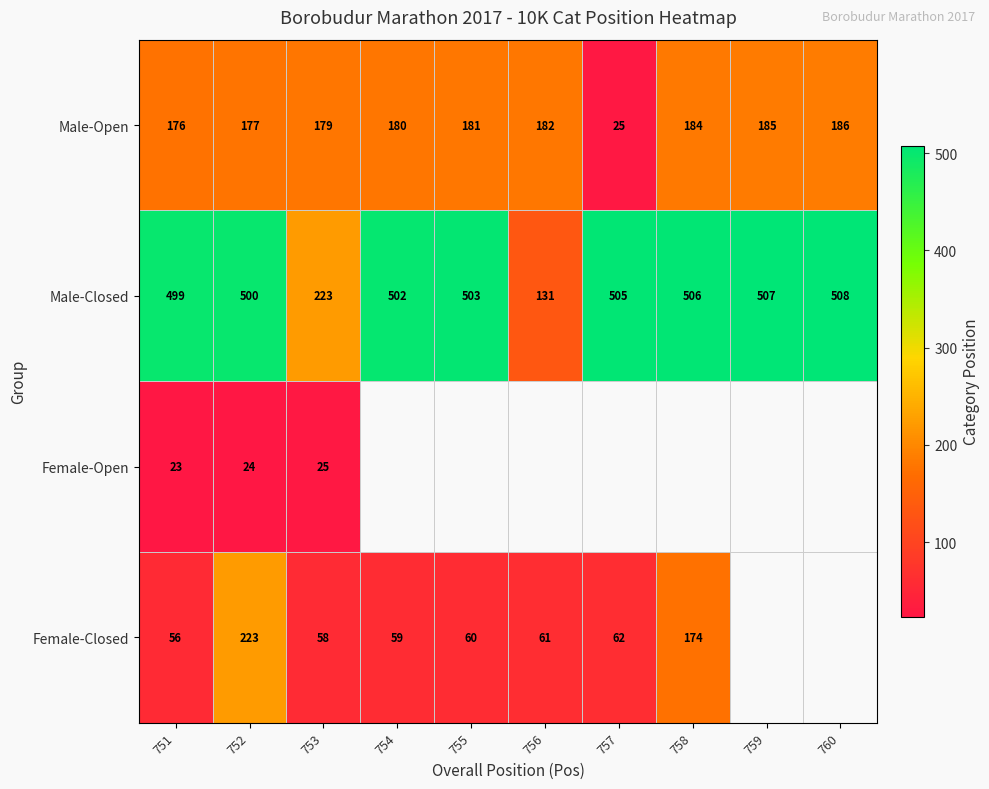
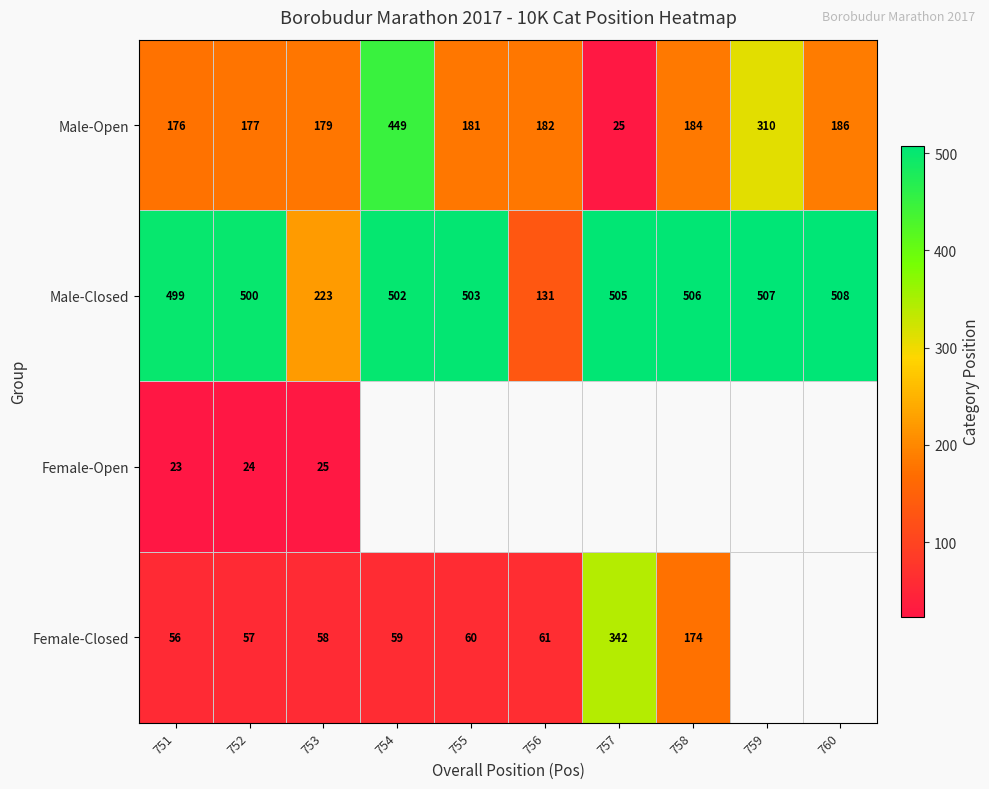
Male-Open, 754: 180 -> 449
Male-Open, 759: 185 -> 310
Female-Closed, 752: 223 -> 57
Female-Closed, 757: 62 -> 342
